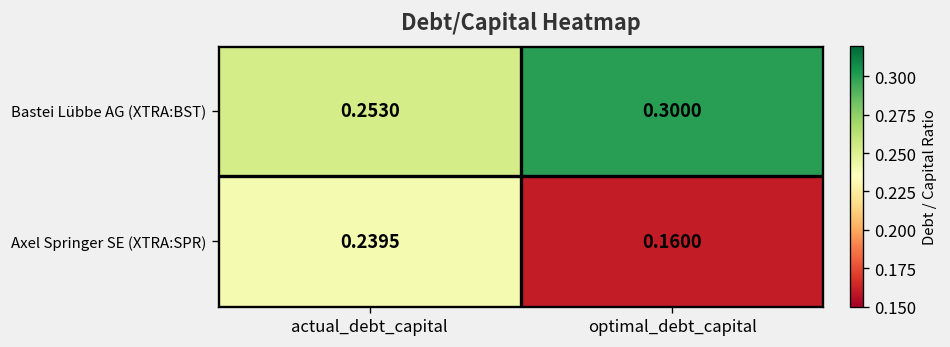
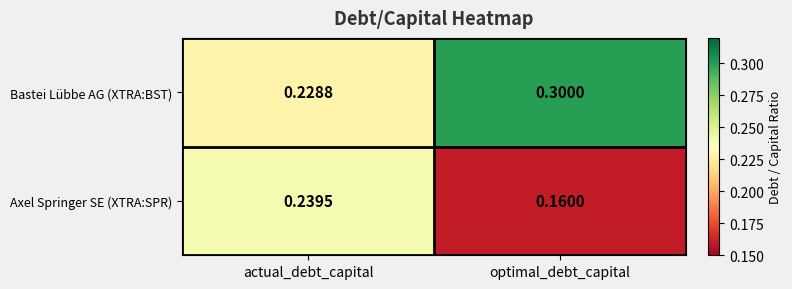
Bastei Lübbe AG (XTRA:BST), actual_debt_capital: 0.2530 -> 0.2288
